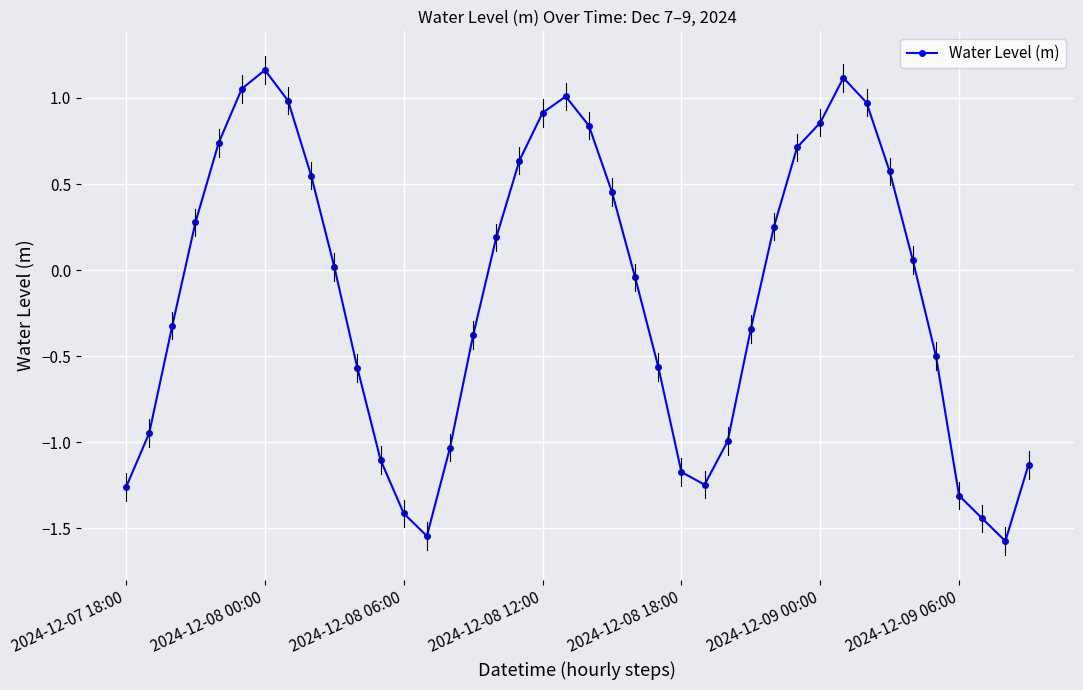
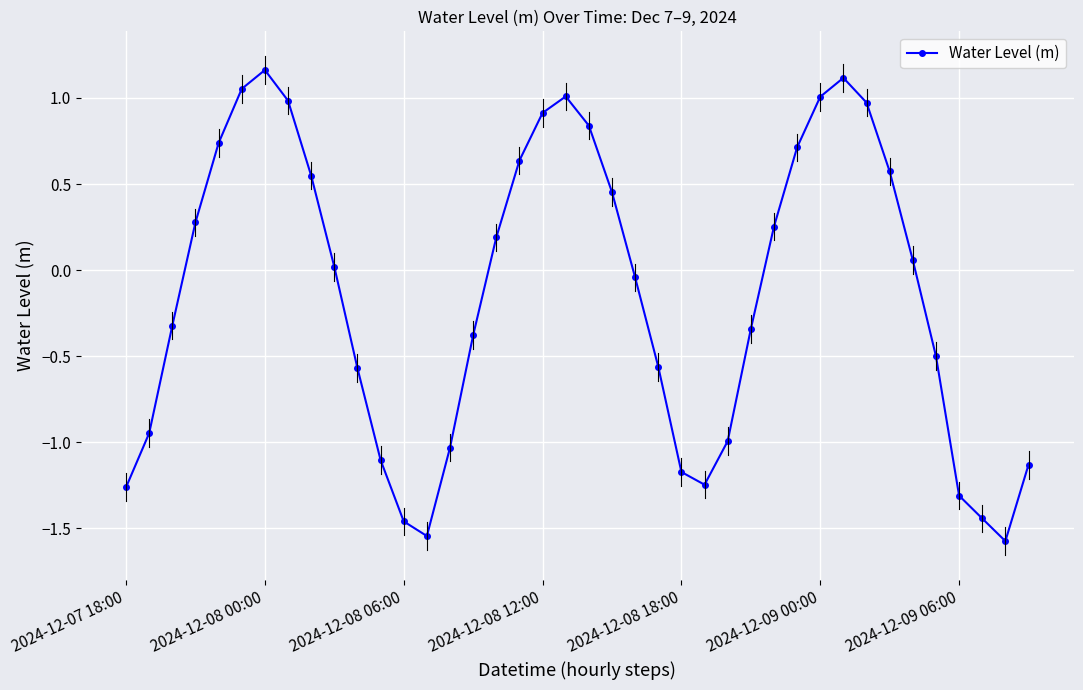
Water Level (m), 2024-12-08 06:00: -1.41 -> -1.46
Water Level (m), 2024-12-09 00:00: 0.86 -> 1.01
